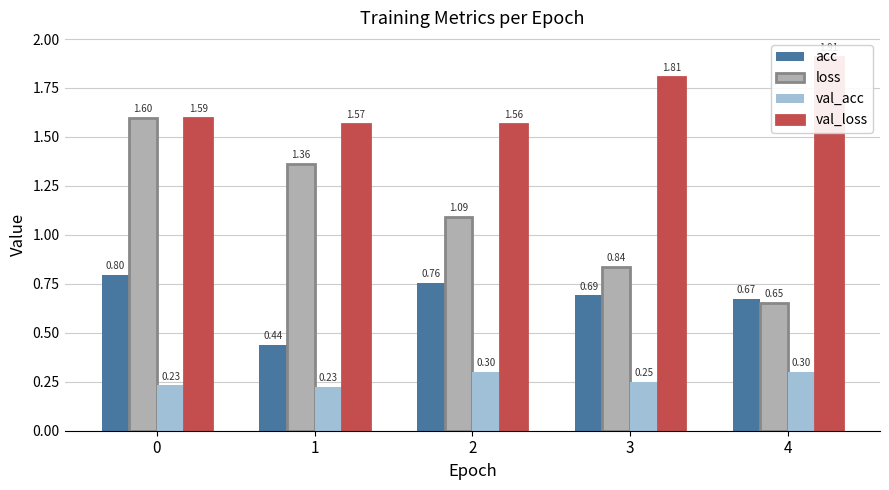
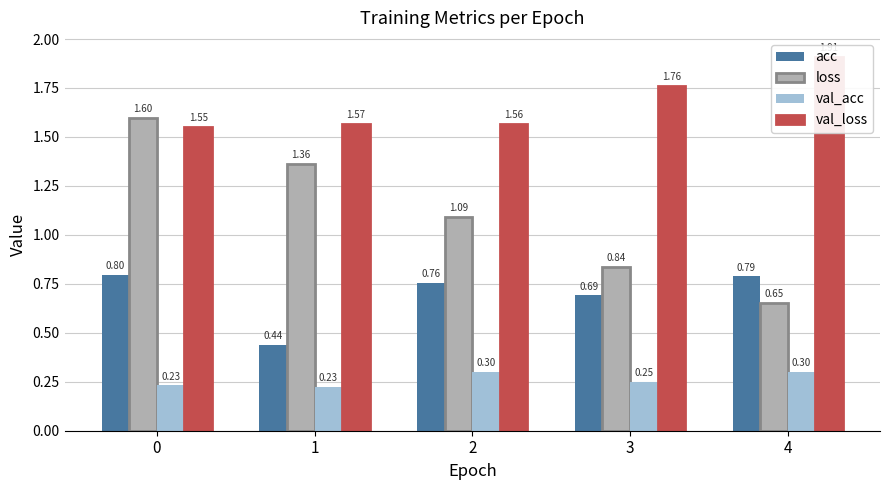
val_loss, 0: 1.59 -> 1.55
val_loss, 3: 1.81 -> 1.76
acc, 4: 0.67 -> 0.79
